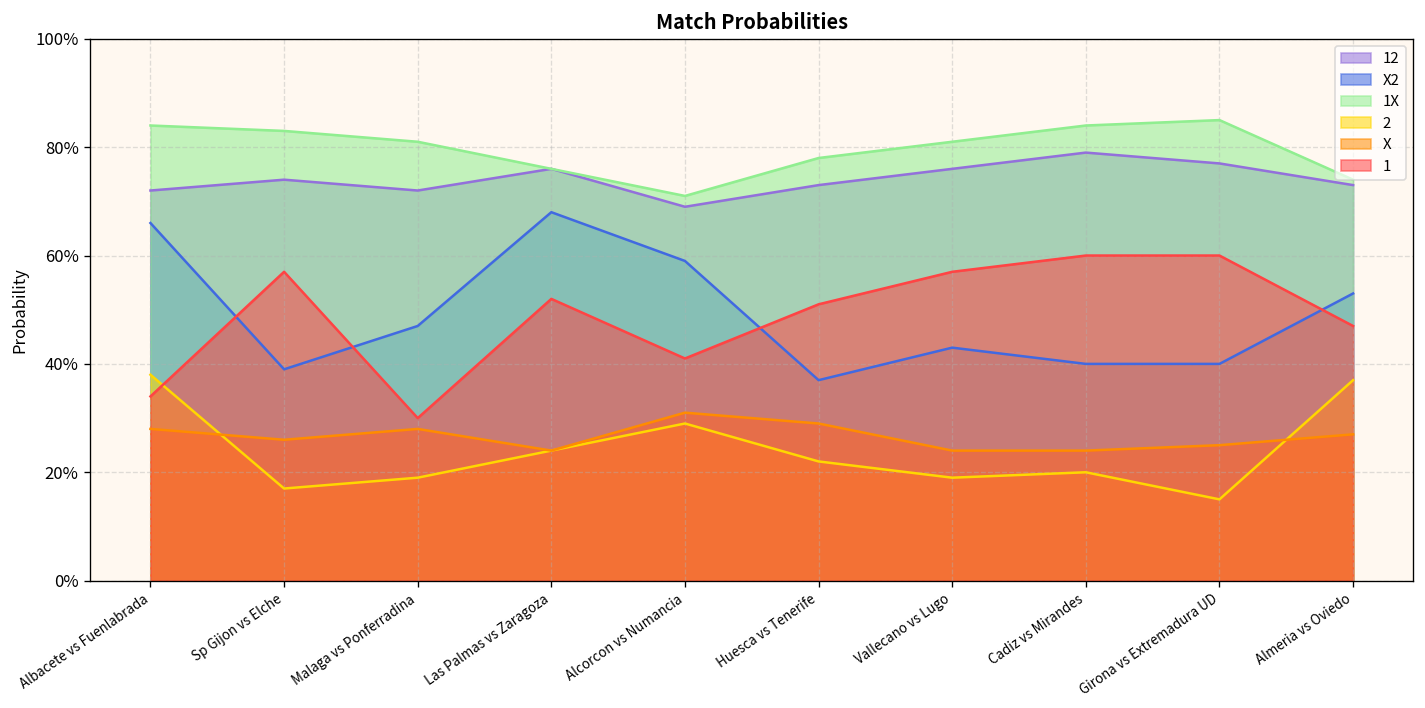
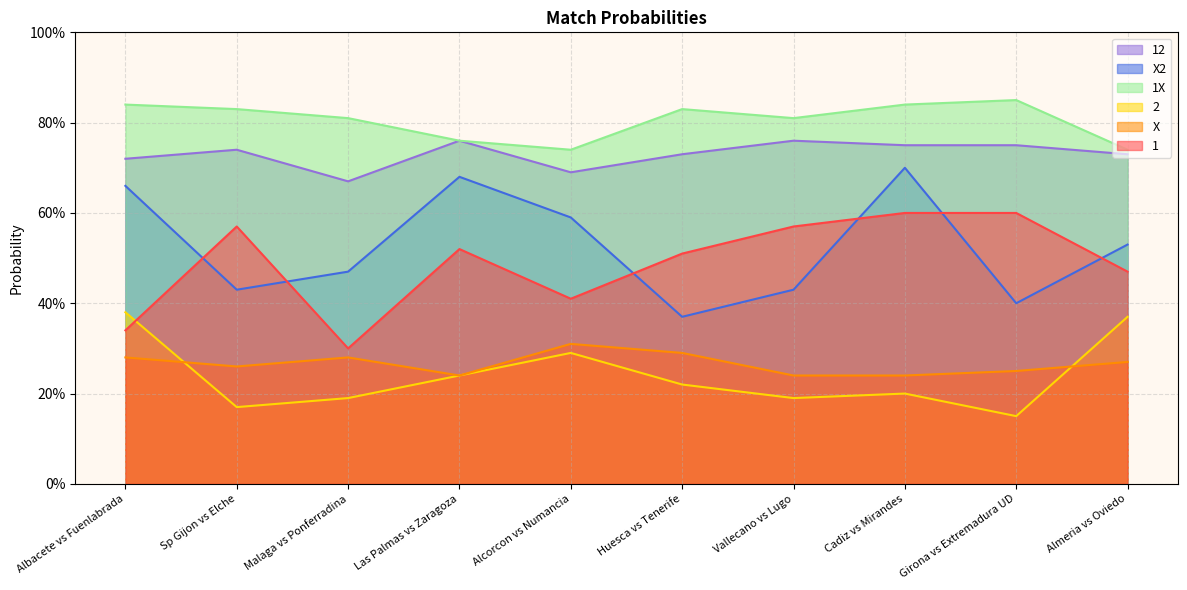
X2, Sp Gijon vs Elche: 39% -> 43%
12, Malaga vs Ponferradina: 72% -> 67%
1X, Alcorcon vs Numancia: 71% -> 74%
1X, Huesca vs Tenerife: 78% -> 83%
12, Cadiz vs Mirandes: 79% -> 75%
X2, Cadiz vs Mirandes: 40% -> 70%
12, Girona vs Extremadura UD: 77% -> 75%
